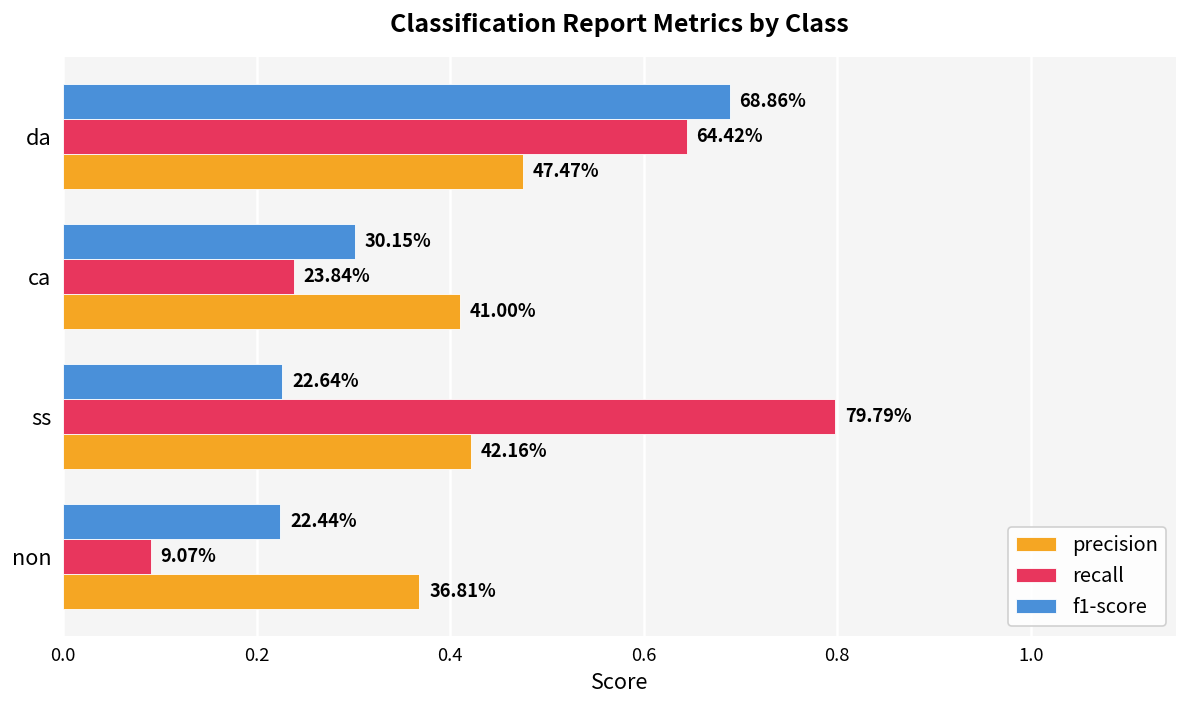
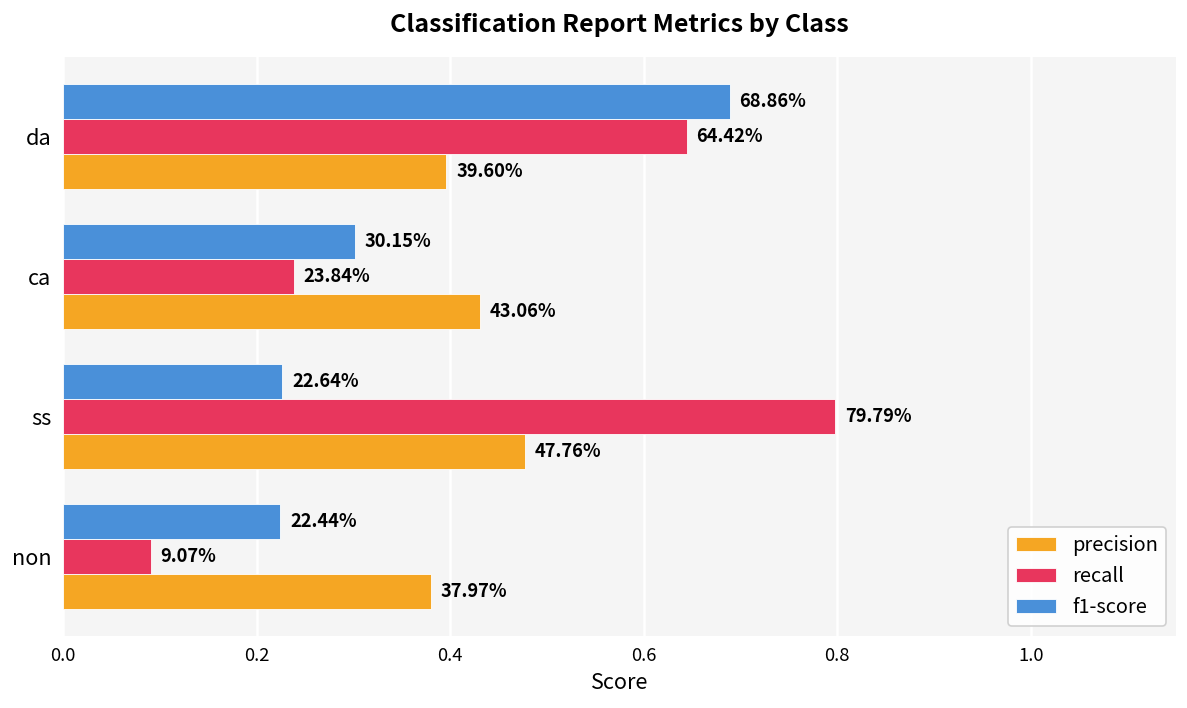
precision, da: 47.47% -> 39.60%
precision, ca: 41.00% -> 43.06%
precision, ss: 42.16% -> 47.76%
precision, non: 36.81% -> 37.97%
